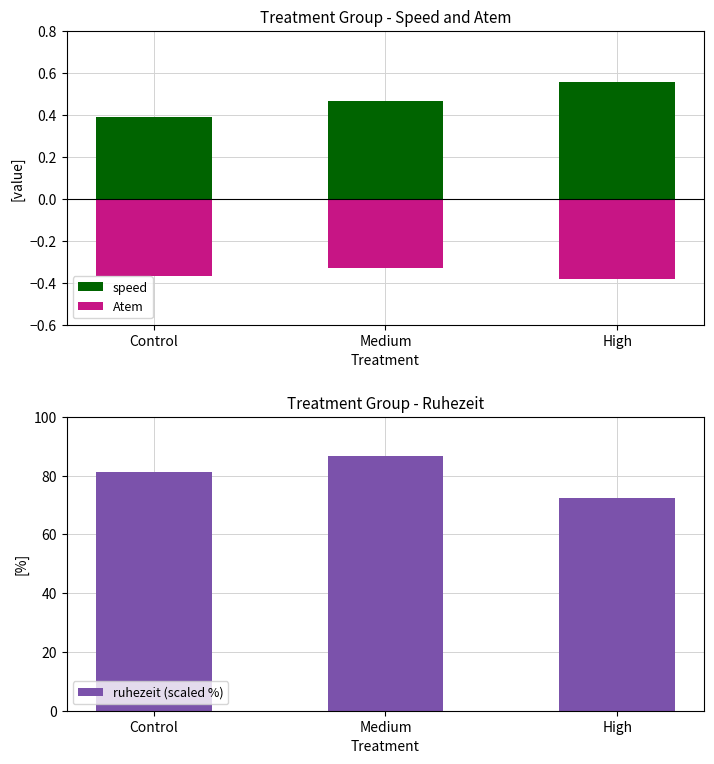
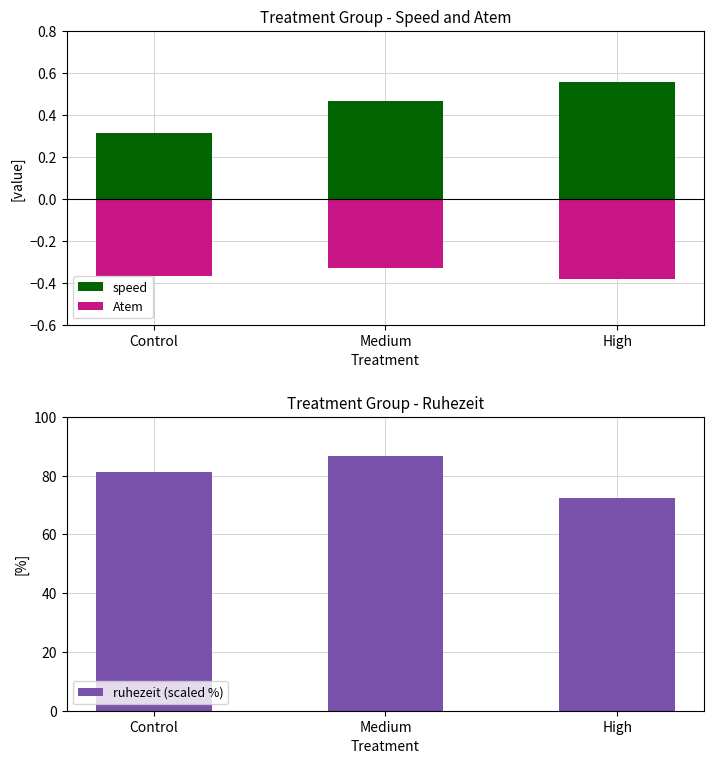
Treatment Group - Speed and Atem, speed, Control: 0.39 -> 0.31
